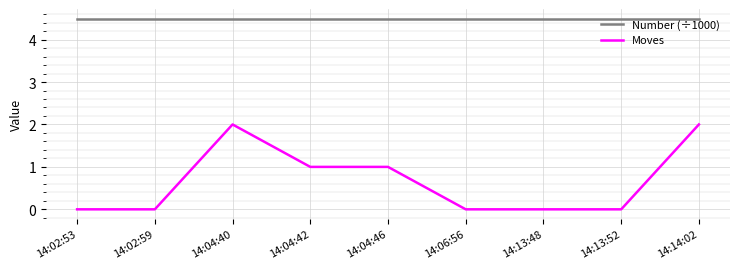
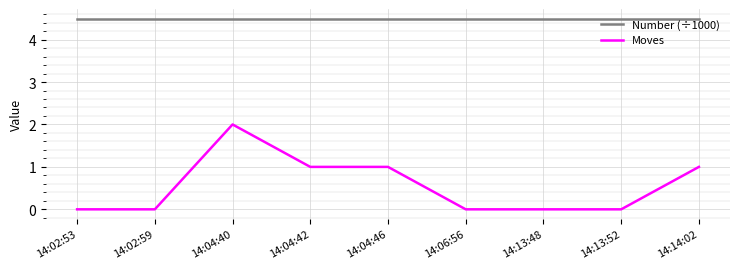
Moves, 14:14:02: 2 -> 1
